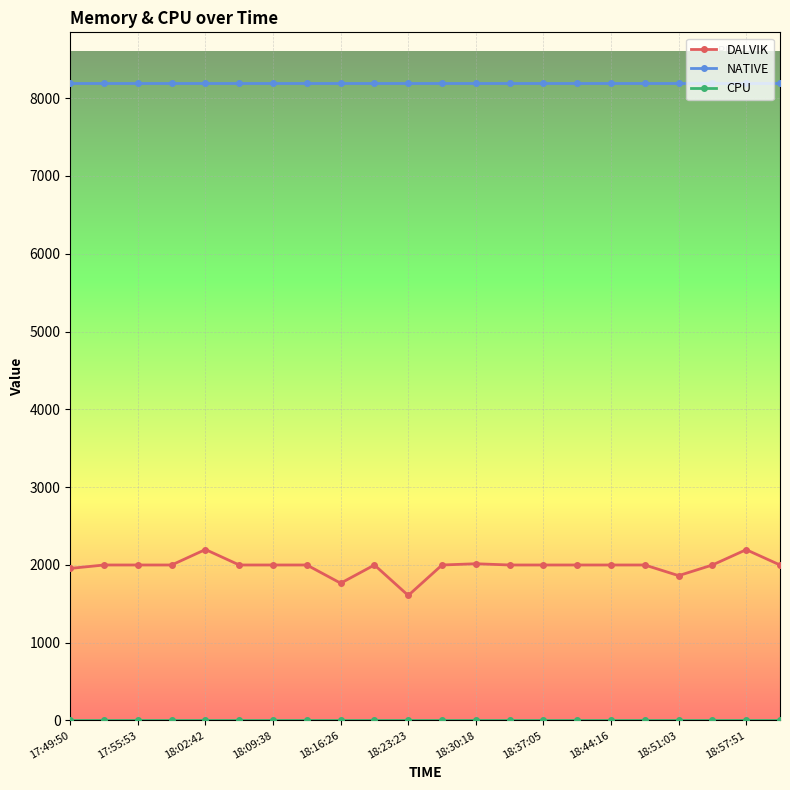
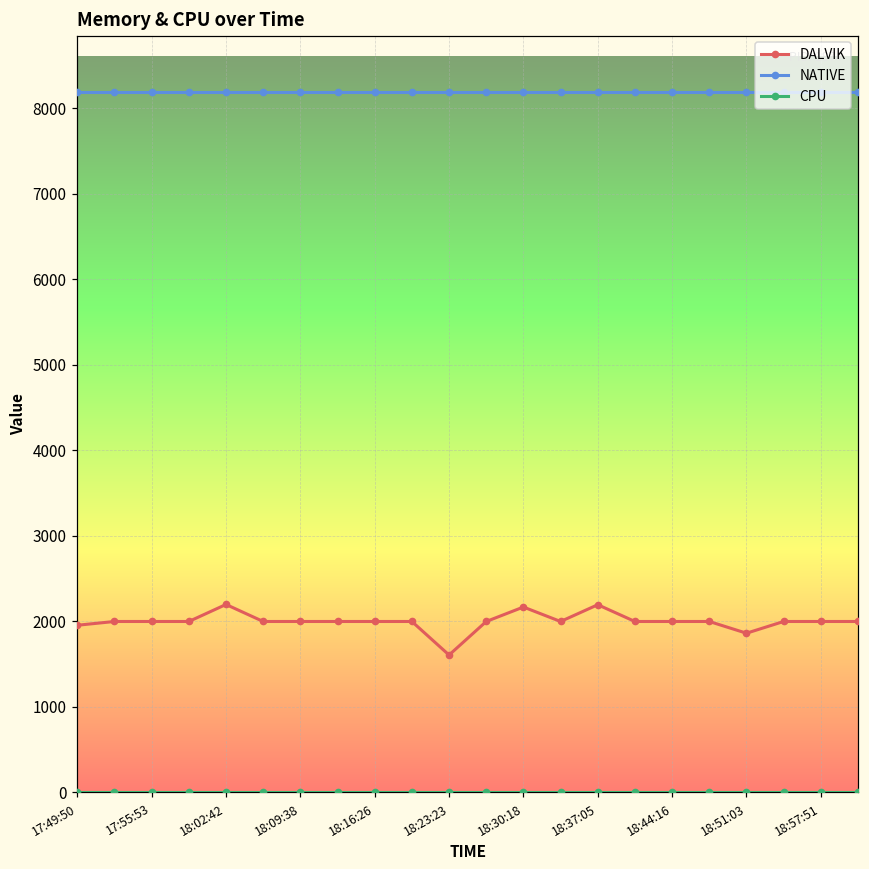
DALVIK, 18:16:26: 1800 -> 2000
DALVIK, 18:30:18: 2000 -> 2200
DALVIK, 18:37:05: 2000 -> 2200
DALVIK, 18:57:51: 2200 -> 2000
